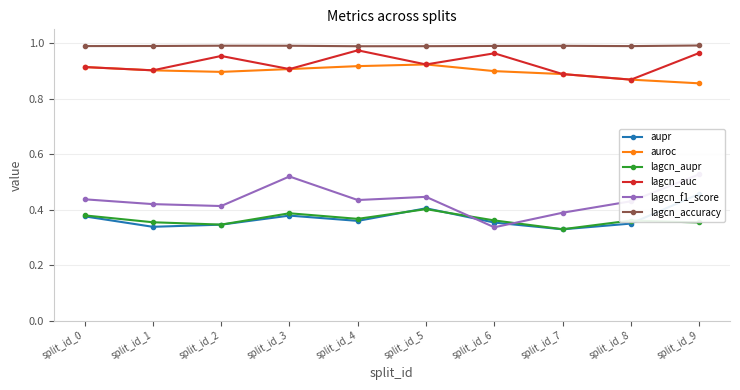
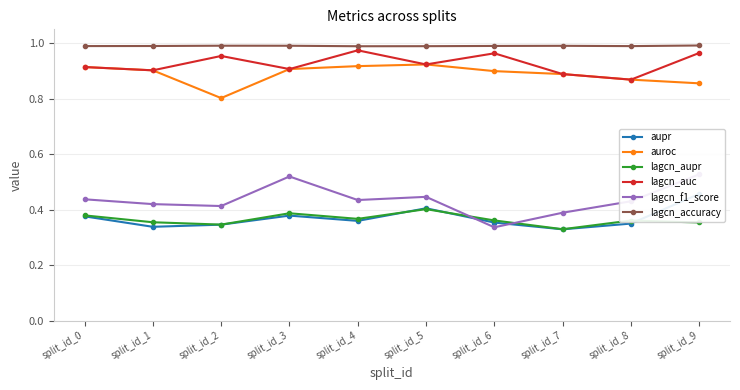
auroc, split_id_2: 0.90 -> 0.80
